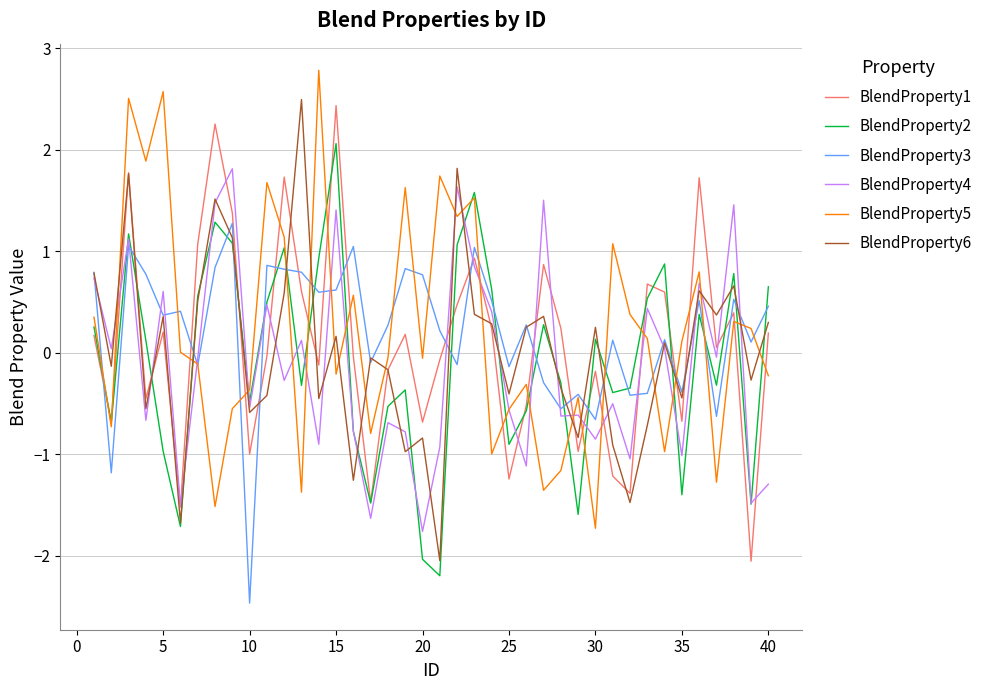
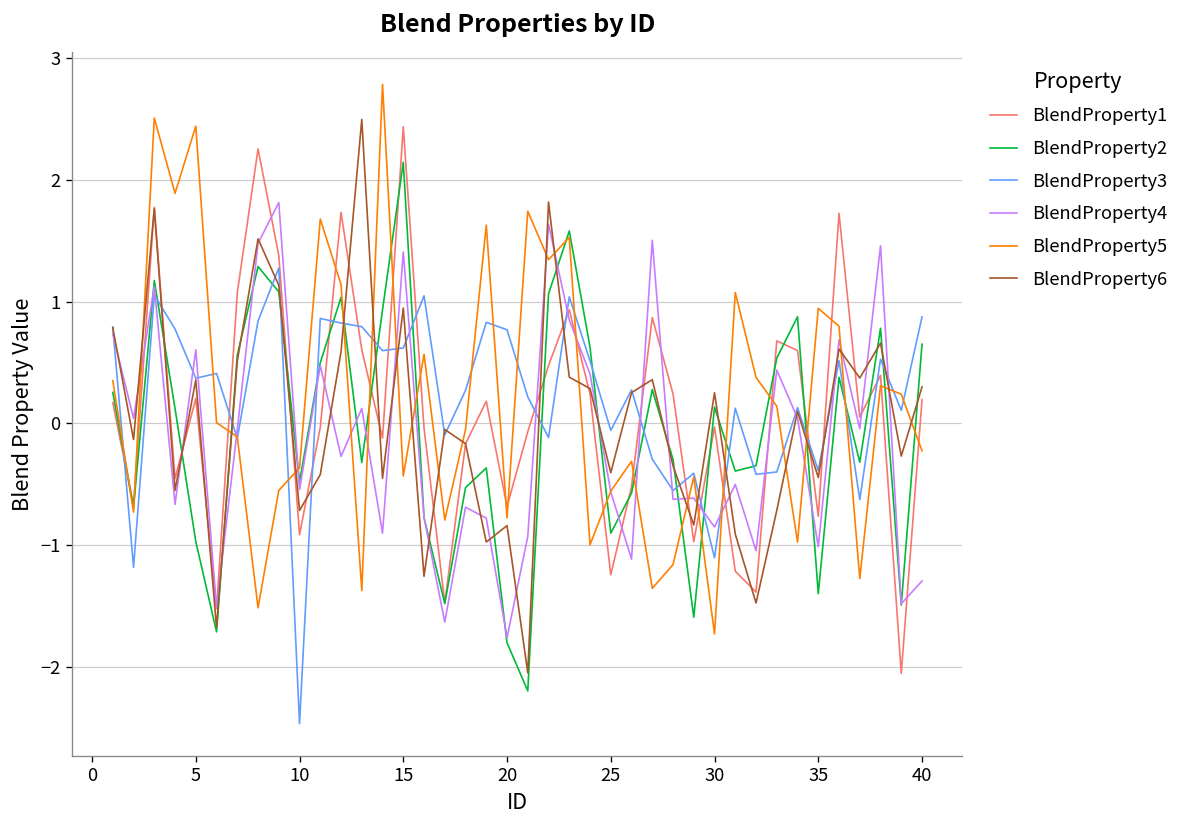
BlendProperty5, 5: 2.57 -> 2.44
BlendProperty1, 10: -1.00 -> -0.91
BlendProperty6, 10: -0.59 -> -0.71
BlendProperty2, 15: 2.06 -> 2.14
BlendProperty5, 15: -0.21 -> -0.43
BlendProperty6, 15: 0.16 -> 0.95
BlendProperty2, 20: -2.03 -> -1.80
BlendProperty5, 20: -0.05 -> -0.78
BlendProperty3, 25: -0.14 -> -0.06
BlendProperty1, 30: -0.18 -> -0.03
BlendProperty3, 30: -0.66 -> -1.10
BlendProperty1, 35: -0.67 -> -0.76
BlendProperty5, 35: 0.11 -> 0.94
BlendProperty3, 40: 0.46 -> 0.87
